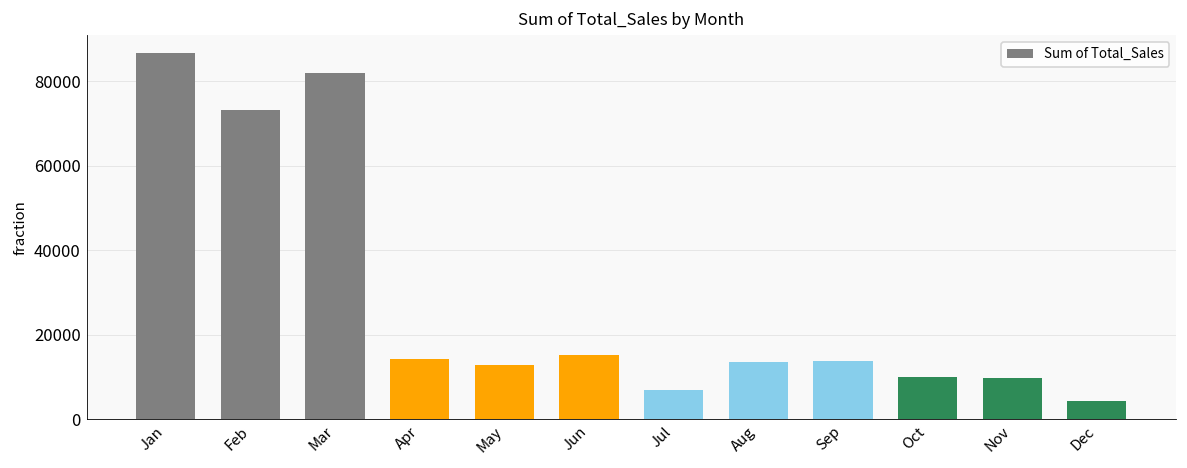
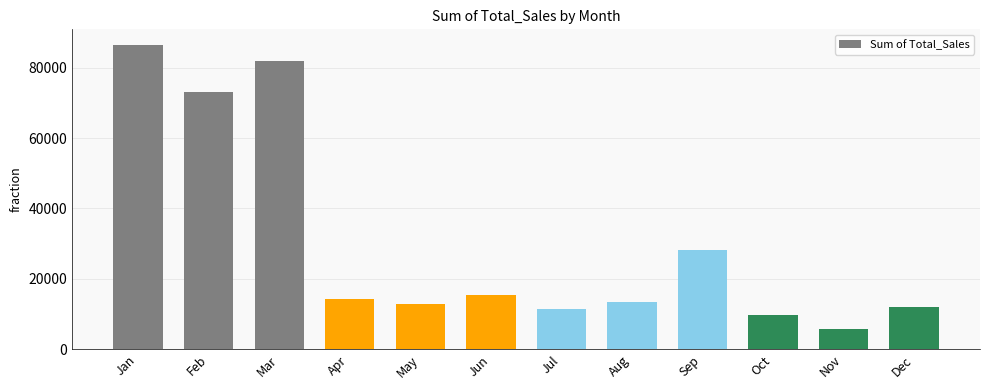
Jul: 7000 -> 12000
Sep: 14000 -> 28000
Nov: 10000 -> 6000
Dec: 4000 -> 12000
